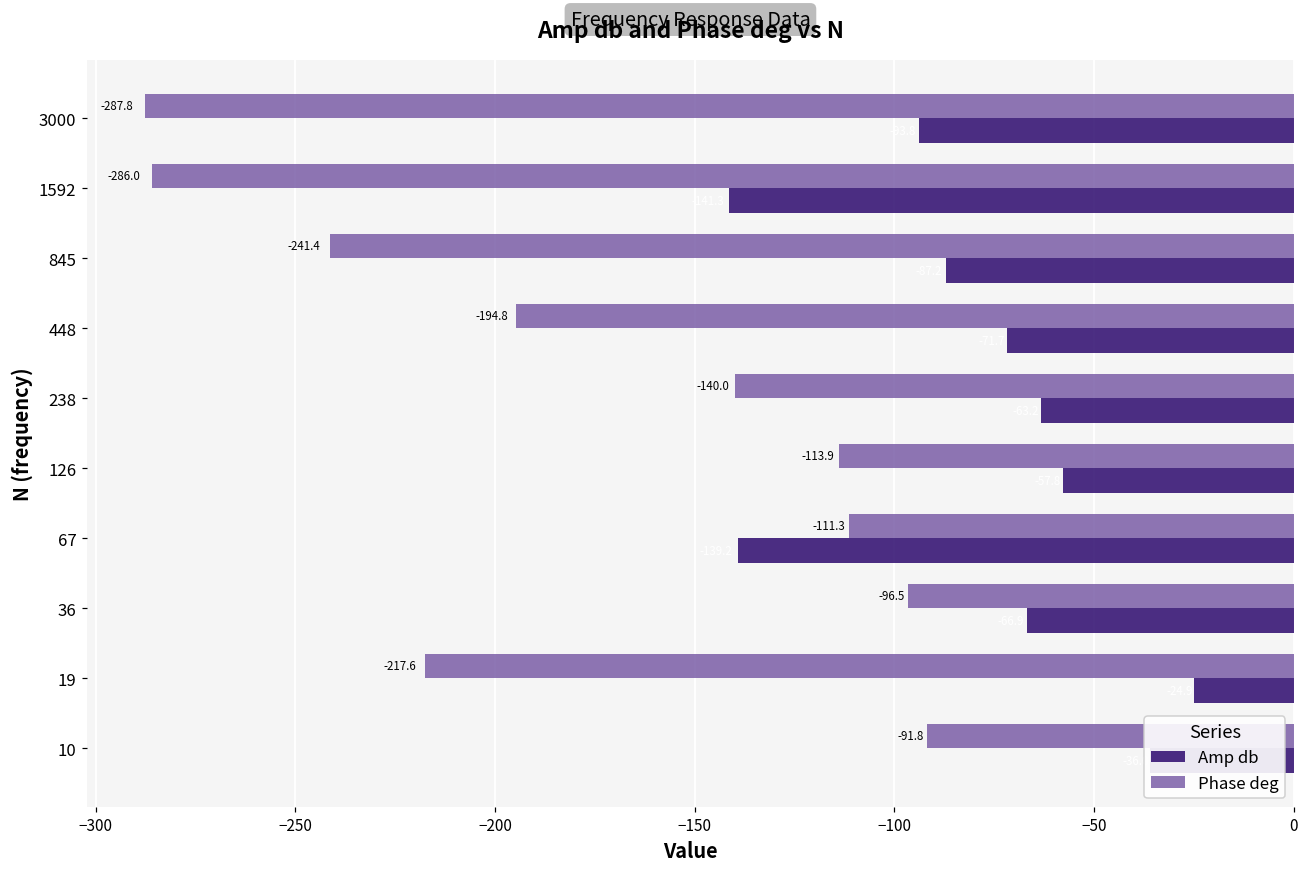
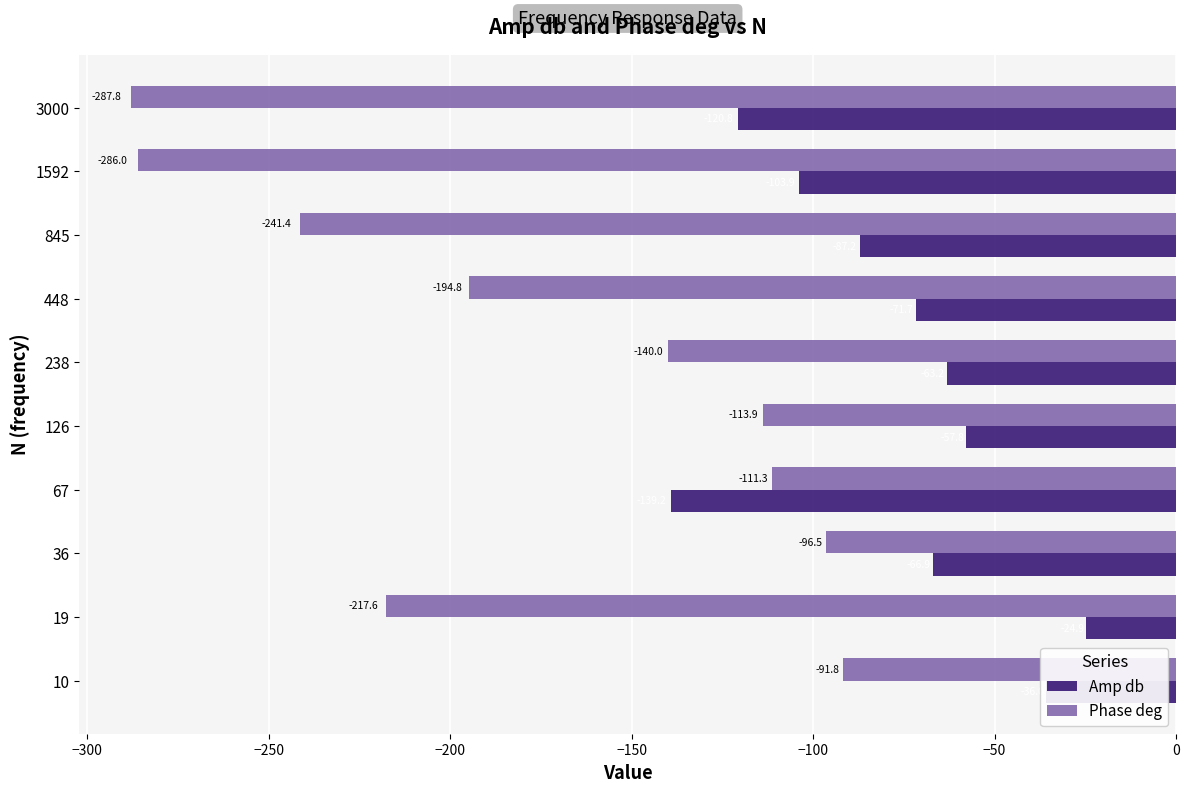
Amp db, 3000: -94 -> -121
Amp db, 1592: -141 -> -104
